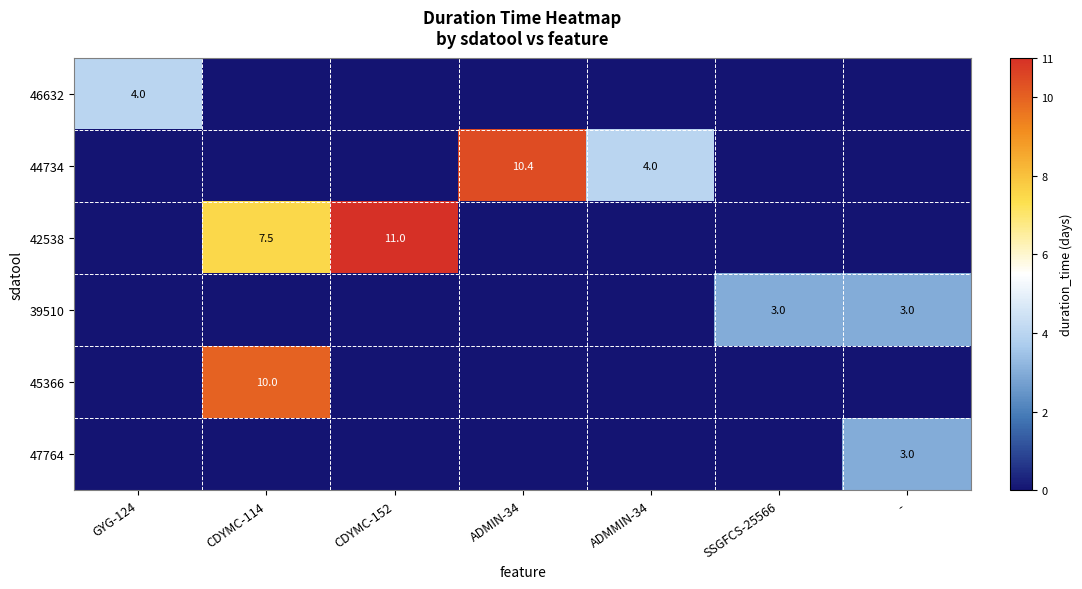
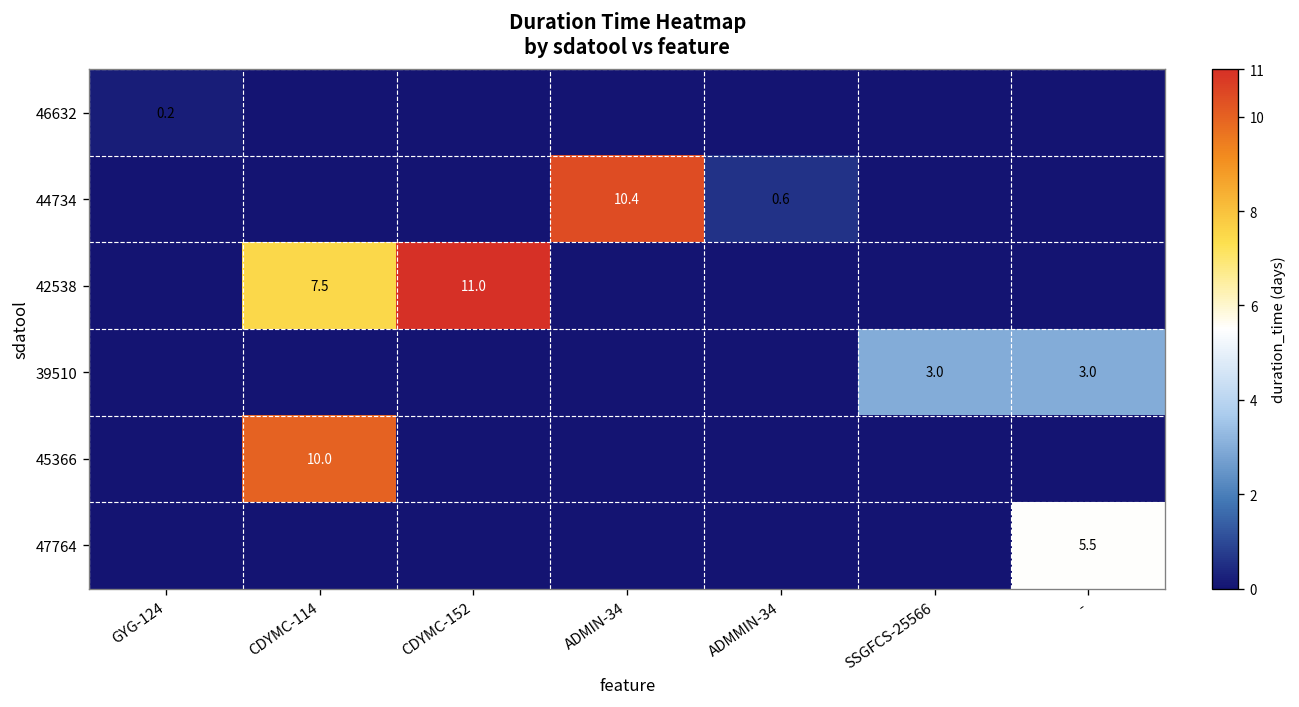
46632, GYG-124: 4.0 -> 0.2
44734, ADMMIN-34: 4.0 -> 0.6
47764, -: 3.0 -> 5.5
